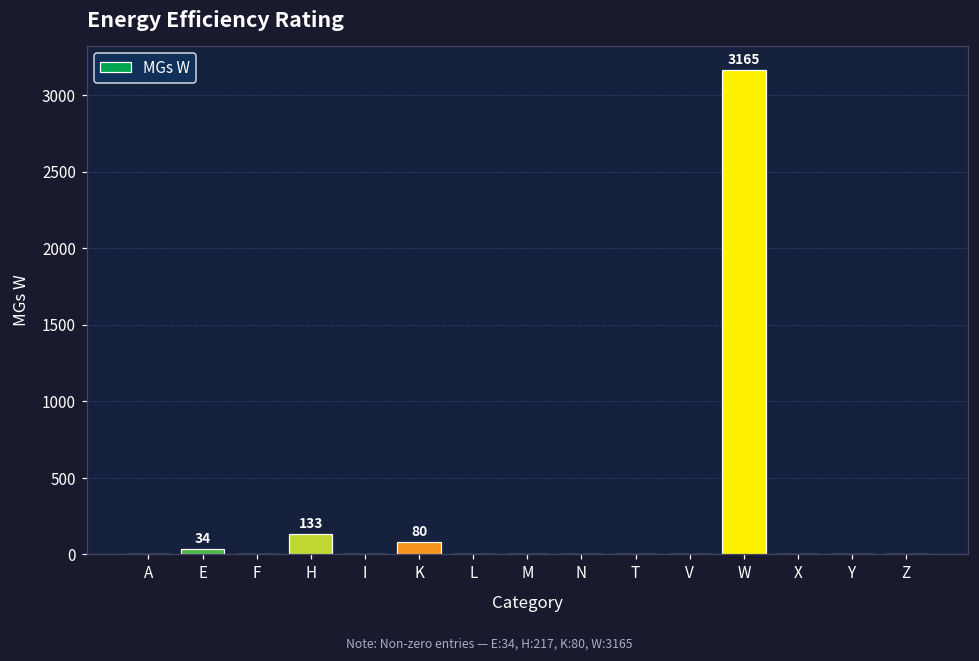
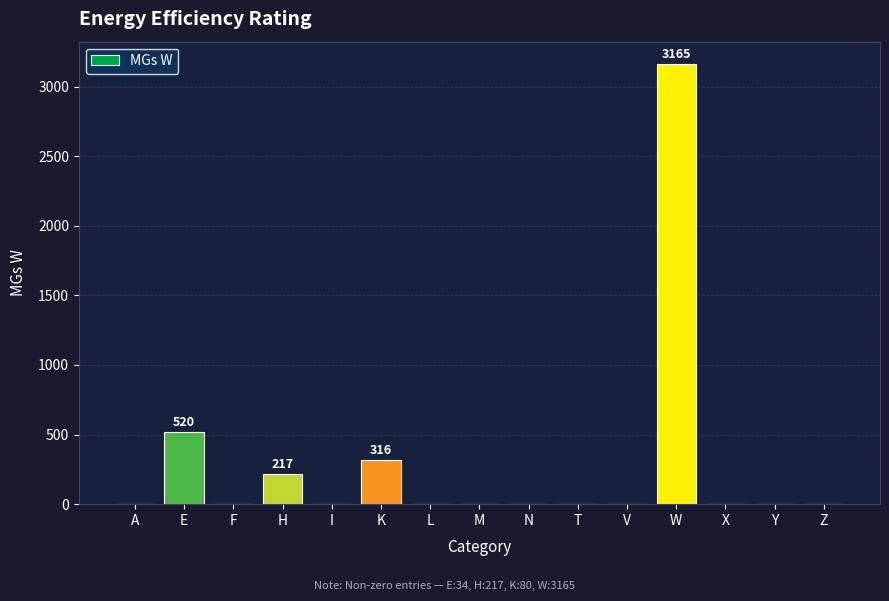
E: 34 -> 520
H: 133 -> 217
K: 80 -> 316
